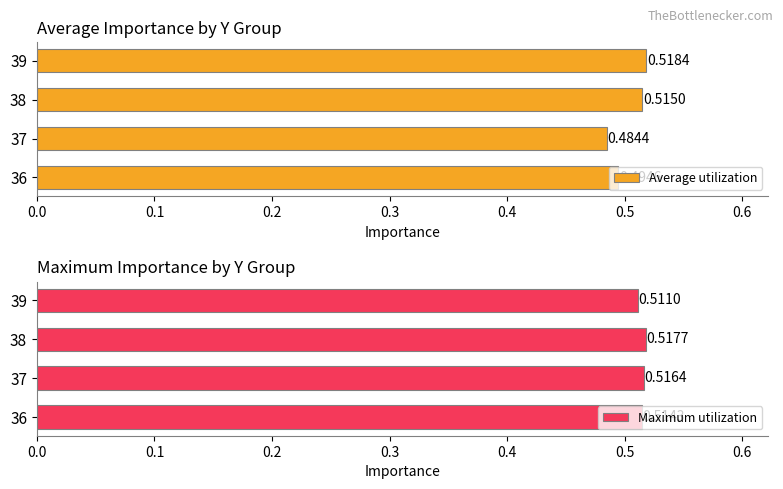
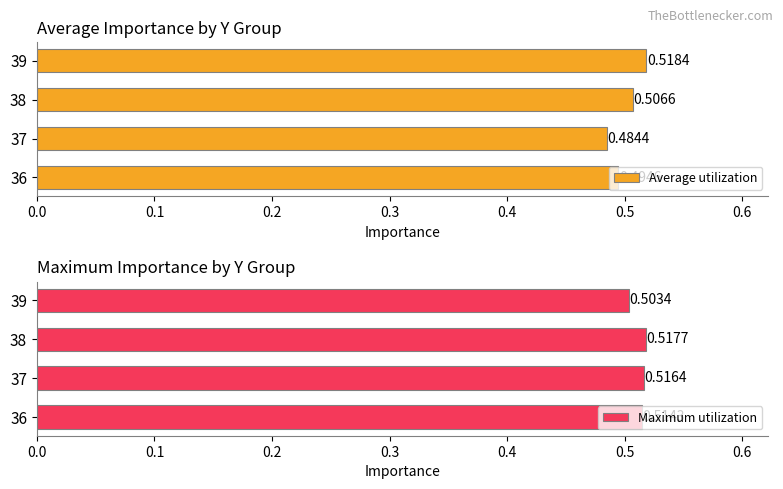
Average Importance by Y Group, 38: 0.5150 -> 0.5066
Maximum Importance by Y Group, 39: 0.5110 -> 0.5034
